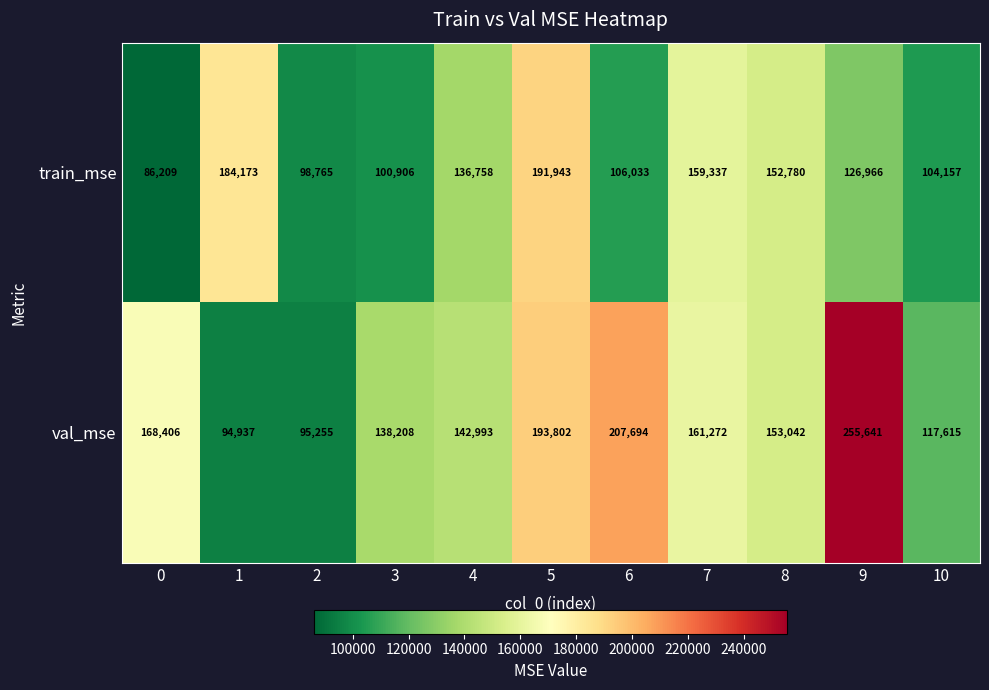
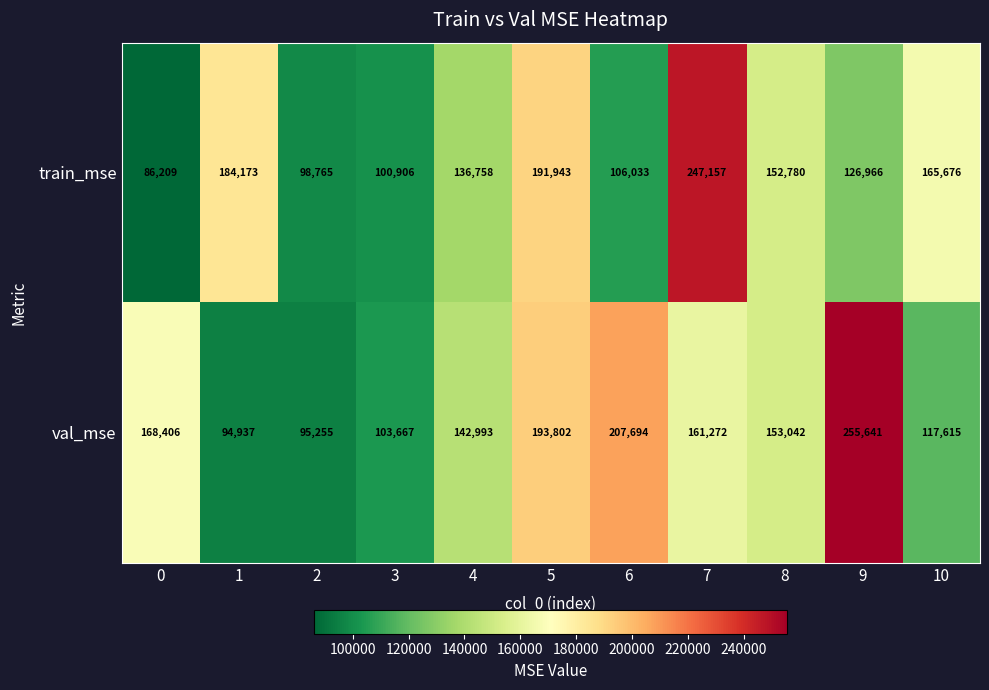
train_mse, 7: 159,337 -> 247,157
train_mse, 10: 104,157 -> 165,676
val_mse, 3: 138,208 -> 103,667
